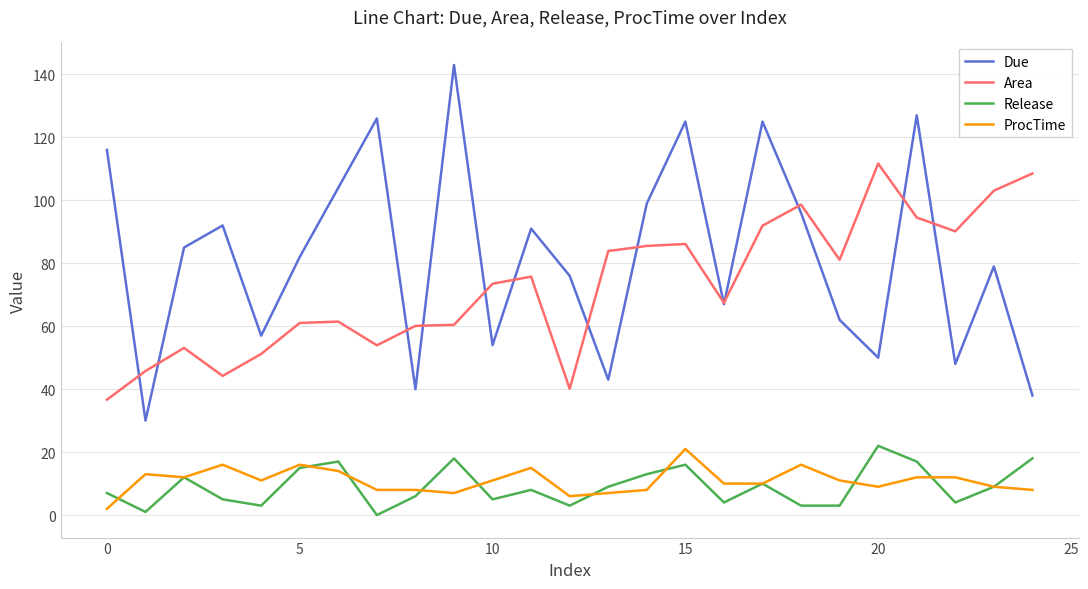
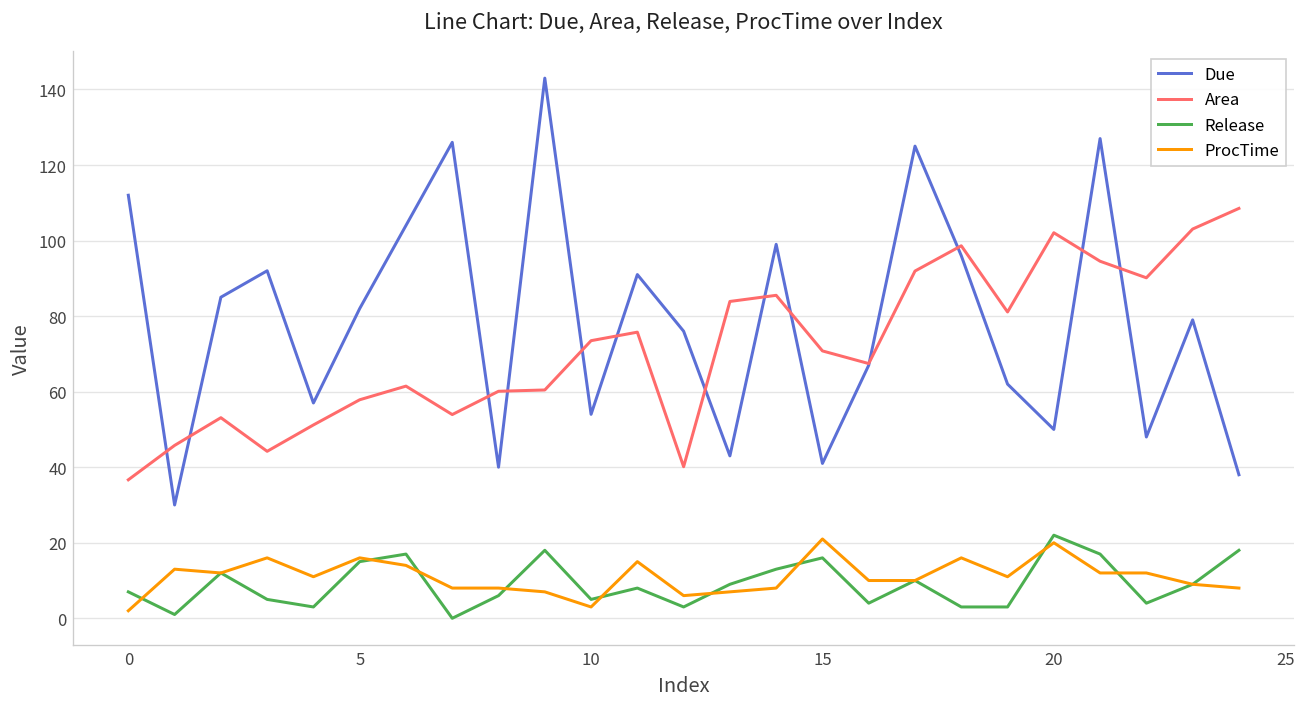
Due, 0: 116 -> 112
Area, 5: 61 -> 58
ProcTime, 10: 11 -> 3
Due, 15: 125 -> 41
Area, 15: 86 -> 71
Area, 20: 112 -> 102
ProcTime, 20: 9 -> 20
